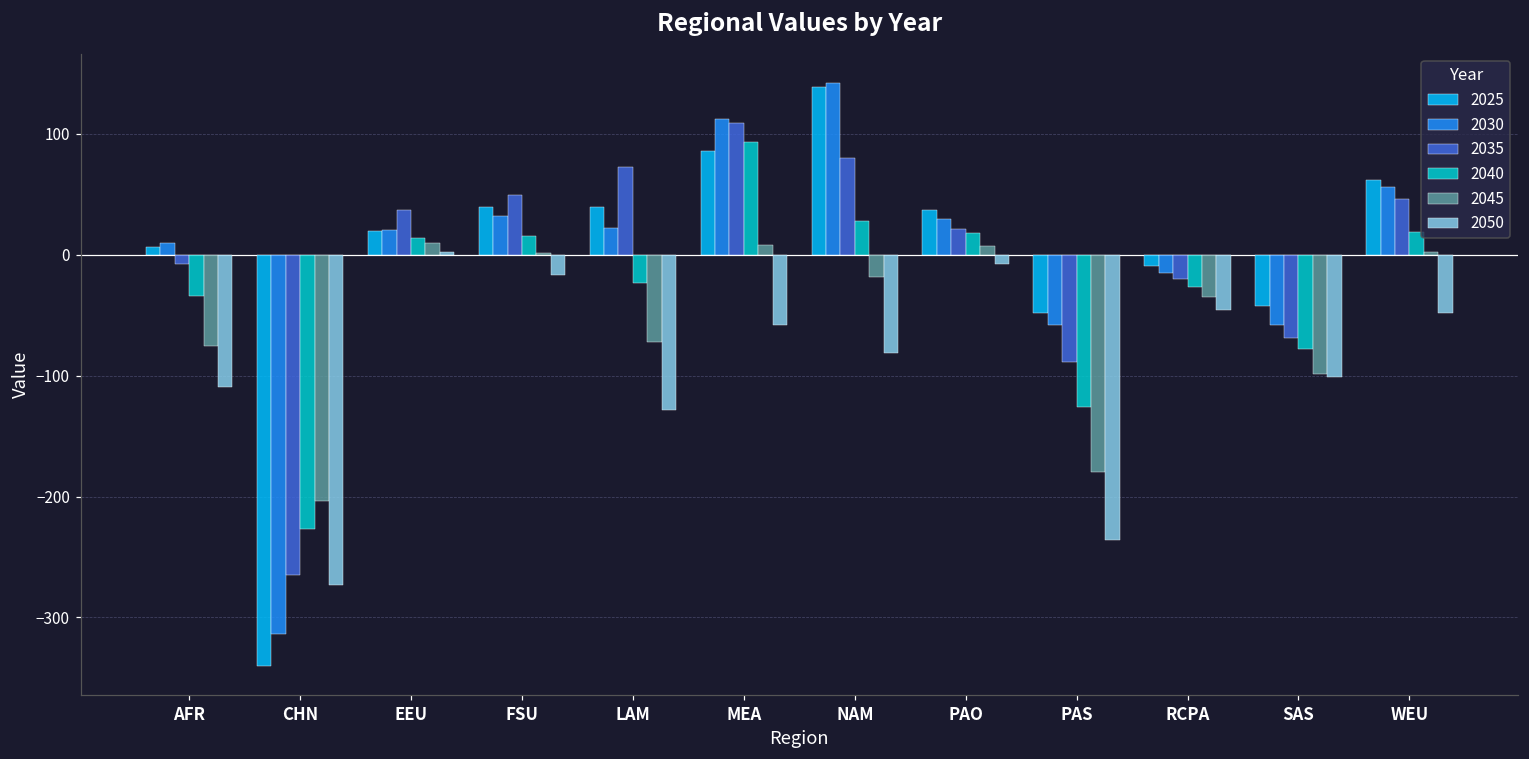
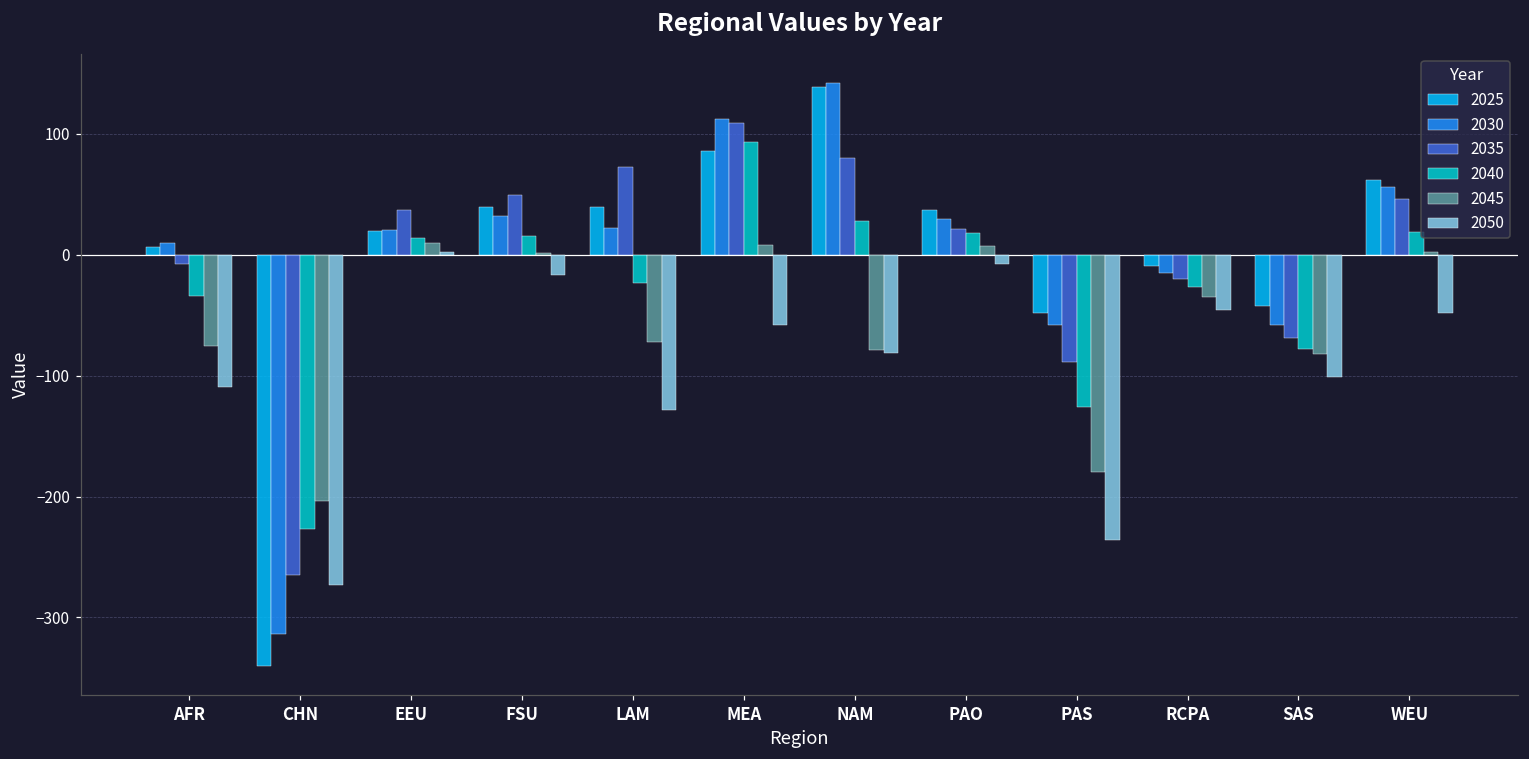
2045, NAM: -18 -> -79
2045, SAS: -99 -> -82
